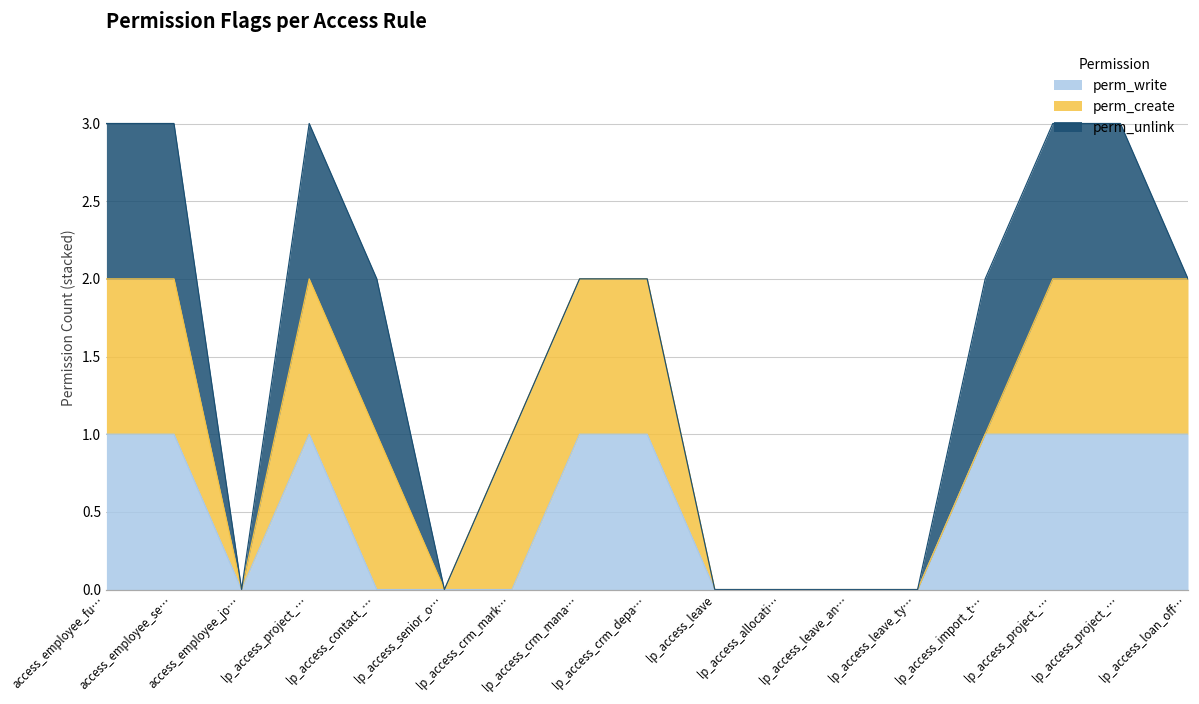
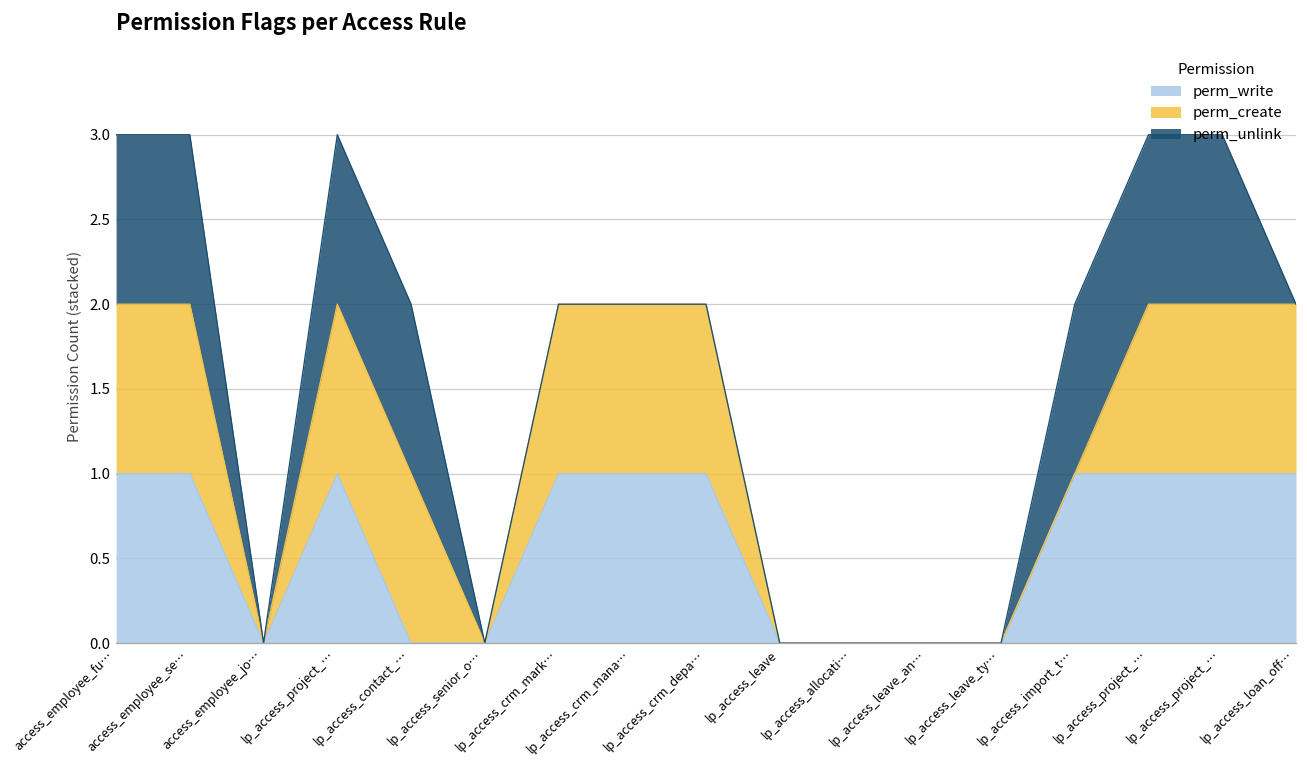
perm_write, lp_access_crm_mark…: 0 -> 1
